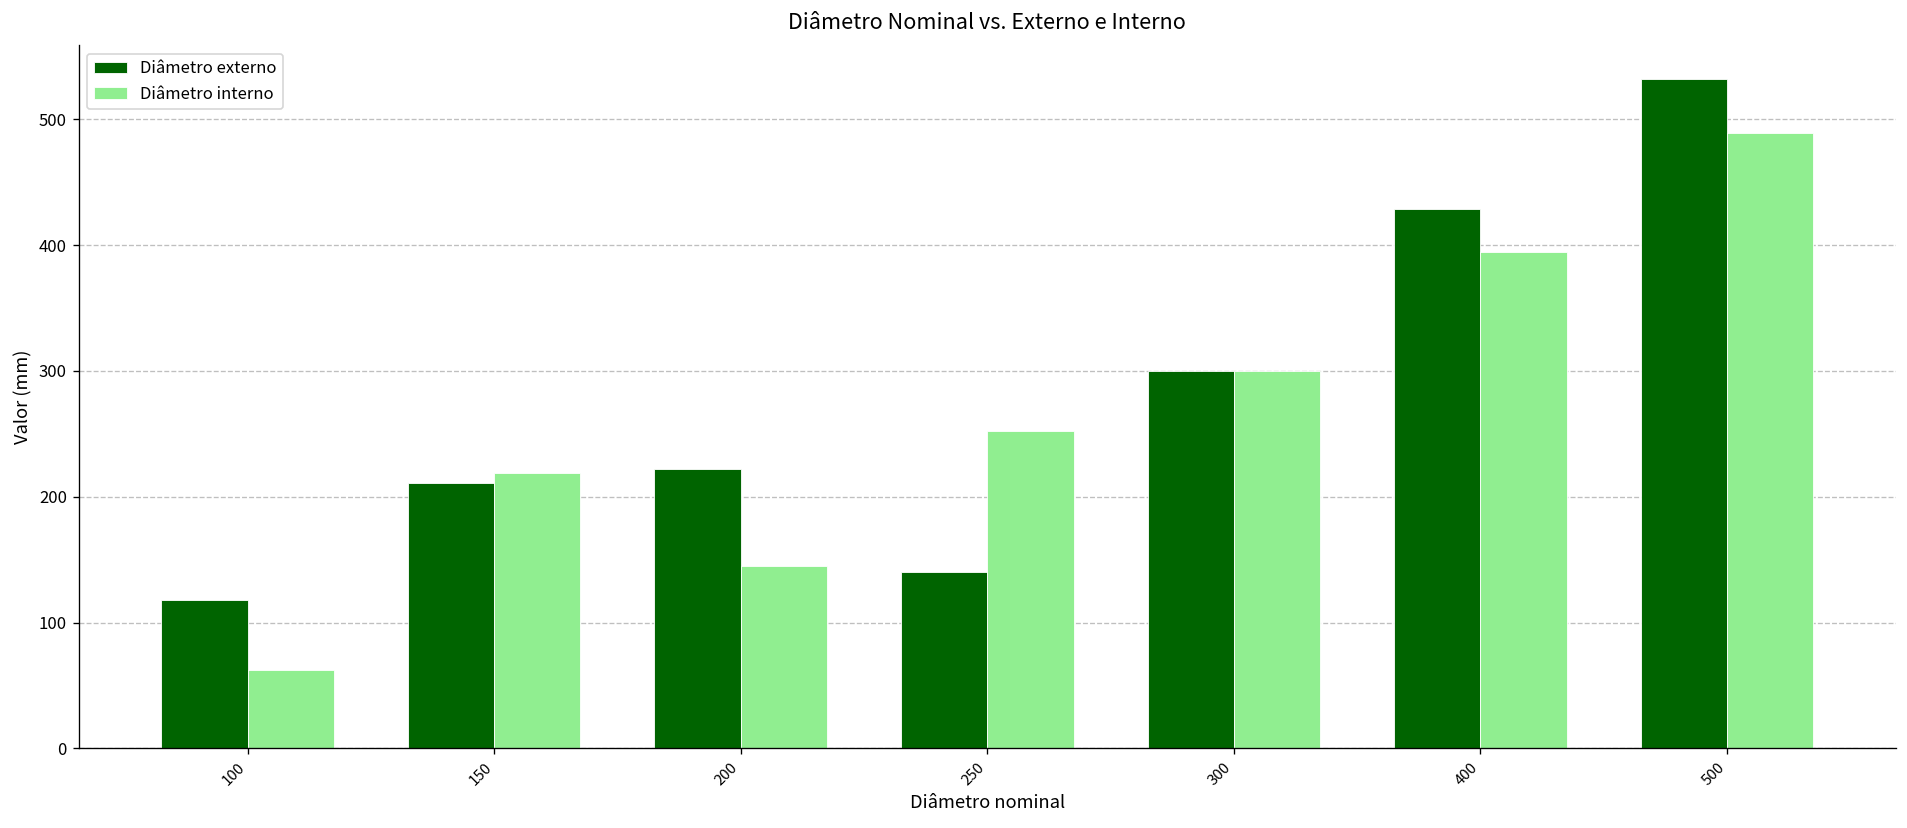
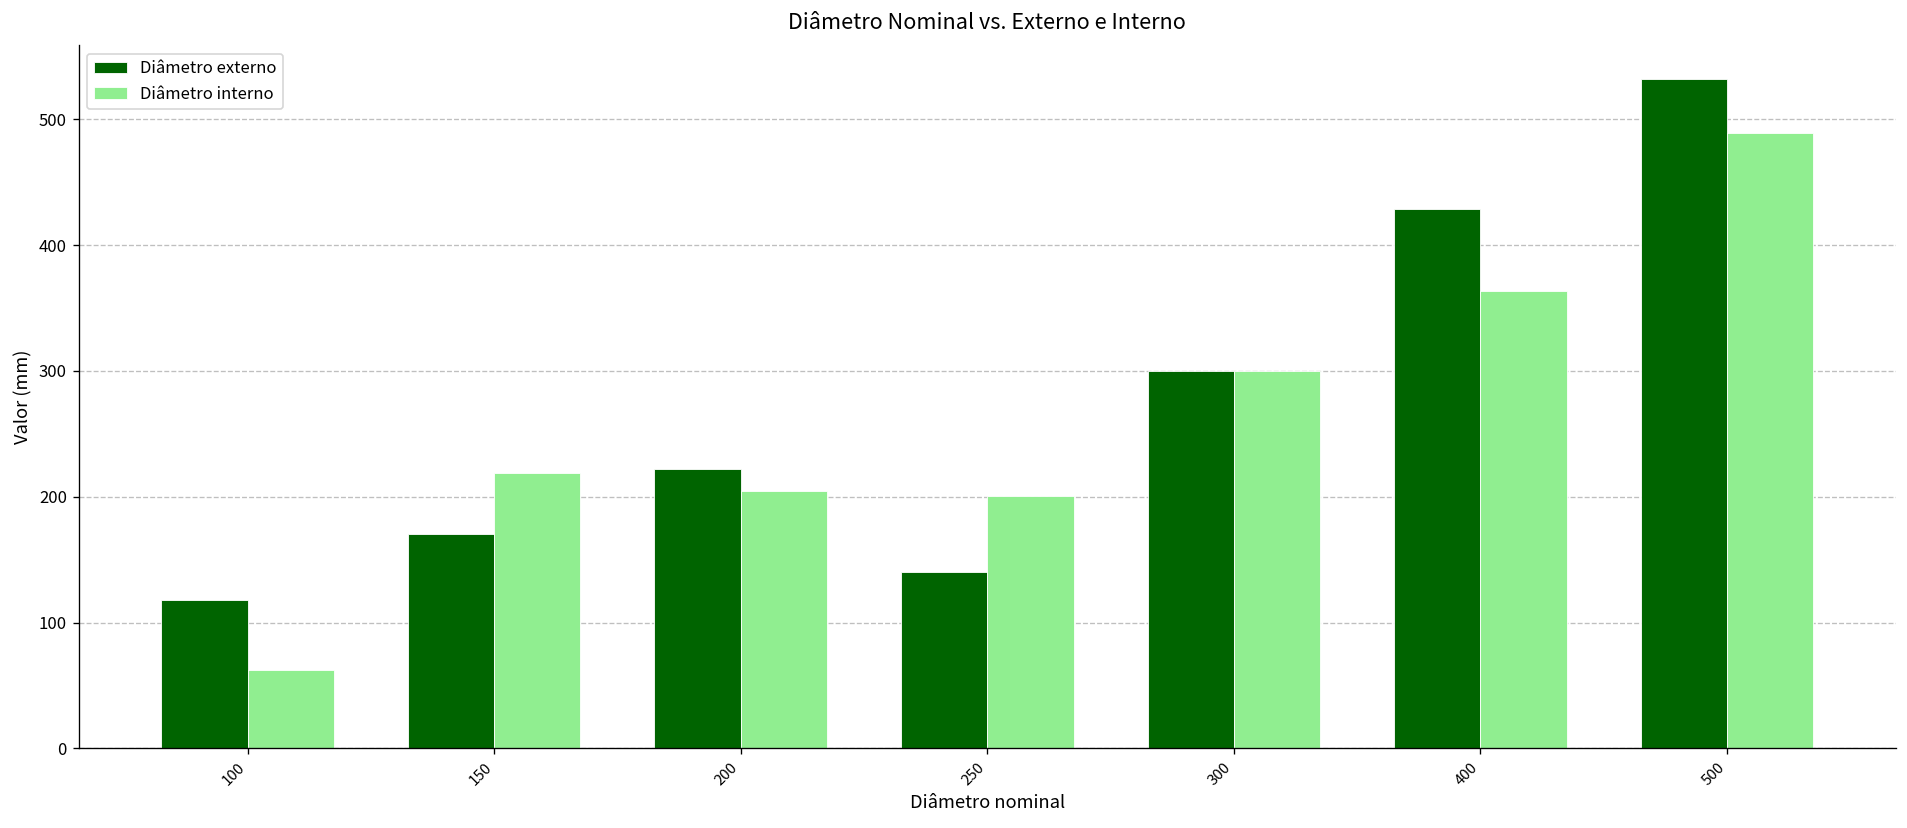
Diâmetro externo, 150: 211 -> 170
Diâmetro interno, 200: 145 -> 204
Diâmetro interno, 250: 252 -> 201
Diâmetro interno, 400: 395 -> 363
